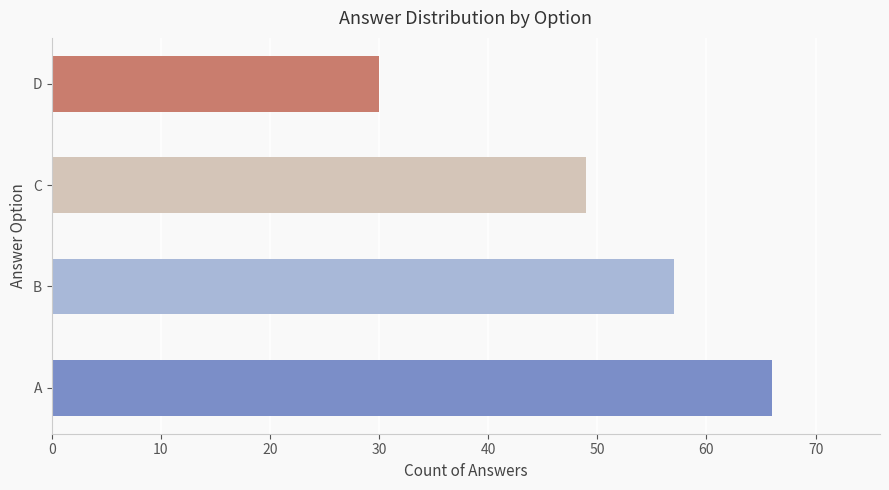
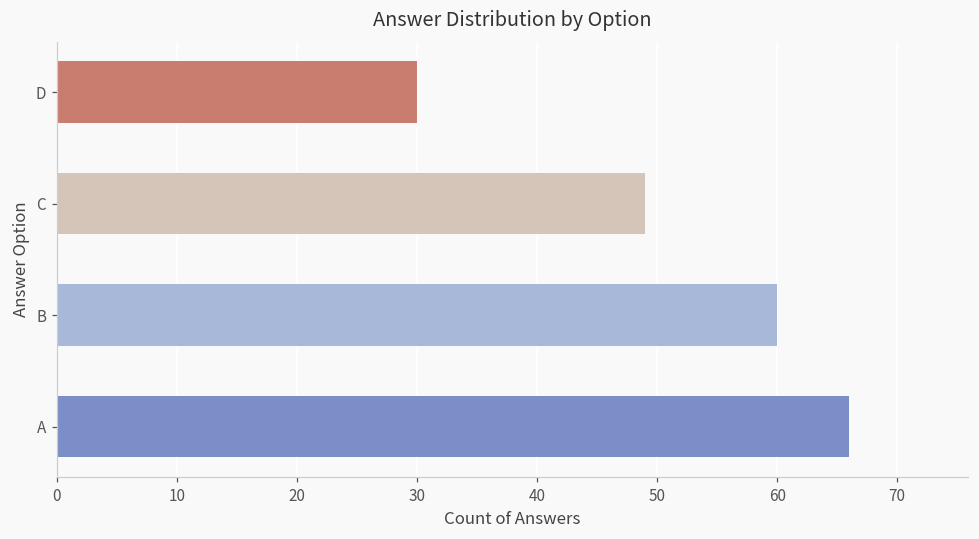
B: 57 -> 60
